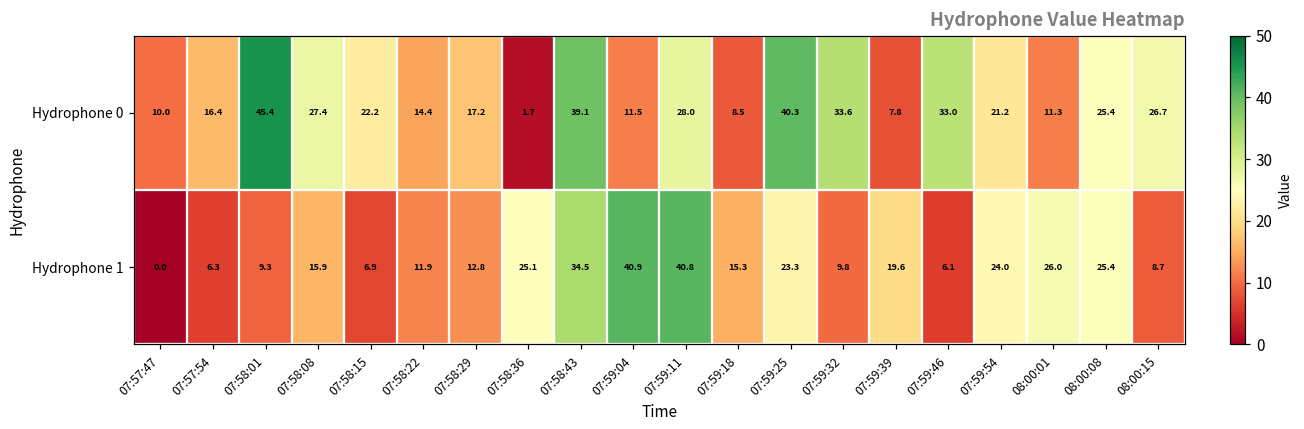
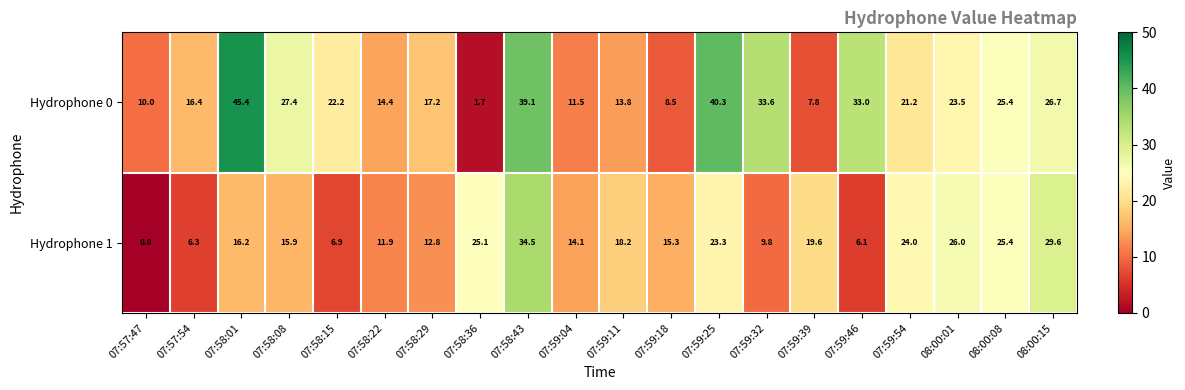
Hydrophone 0, 07:59:11: 28.0 -> 13.8
Hydrophone 0, 08:00:01: 11.3 -> 23.5
Hydrophone 1, 07:58:01: 9.3 -> 16.2
Hydrophone 1, 07:59:04: 40.9 -> 14.1
Hydrophone 1, 07:59:11: 40.8 -> 18.2
Hydrophone 1, 08:00:15: 8.7 -> 29.6
